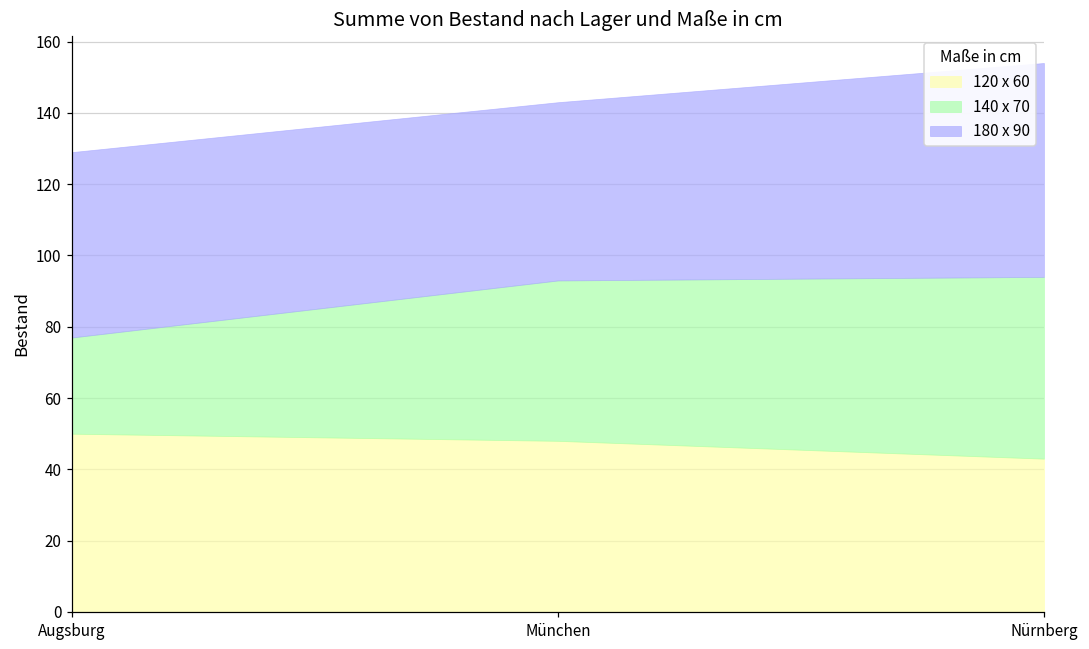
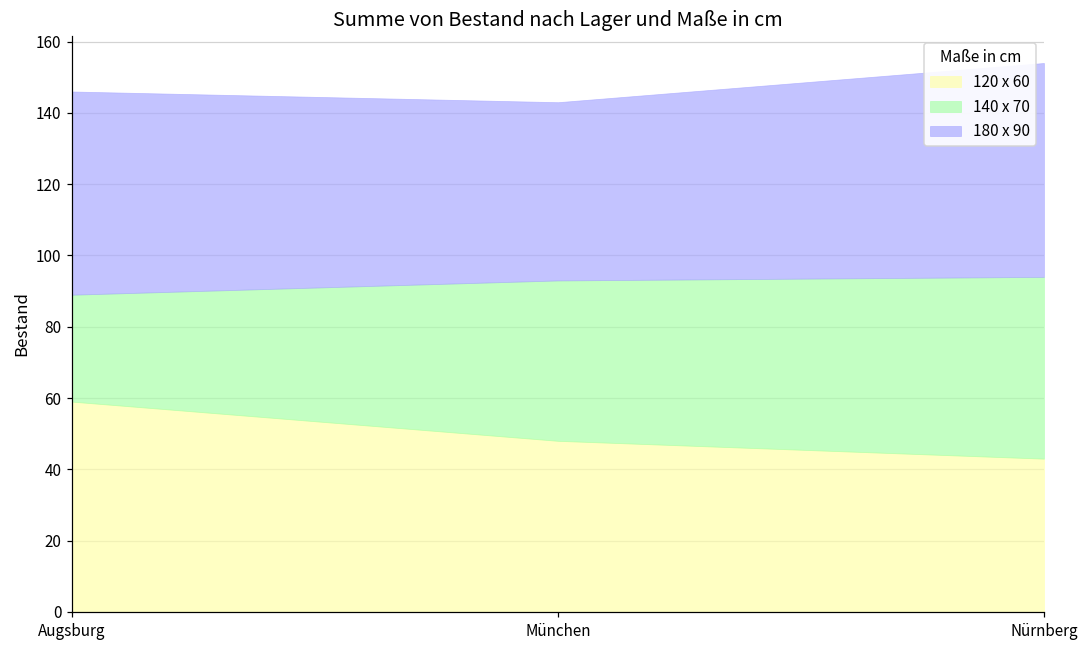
120 x 60, Augsburg: 50 -> 59
140 x 70, Augsburg: 27 -> 30
180 x 90, Augsburg: 52 -> 57
